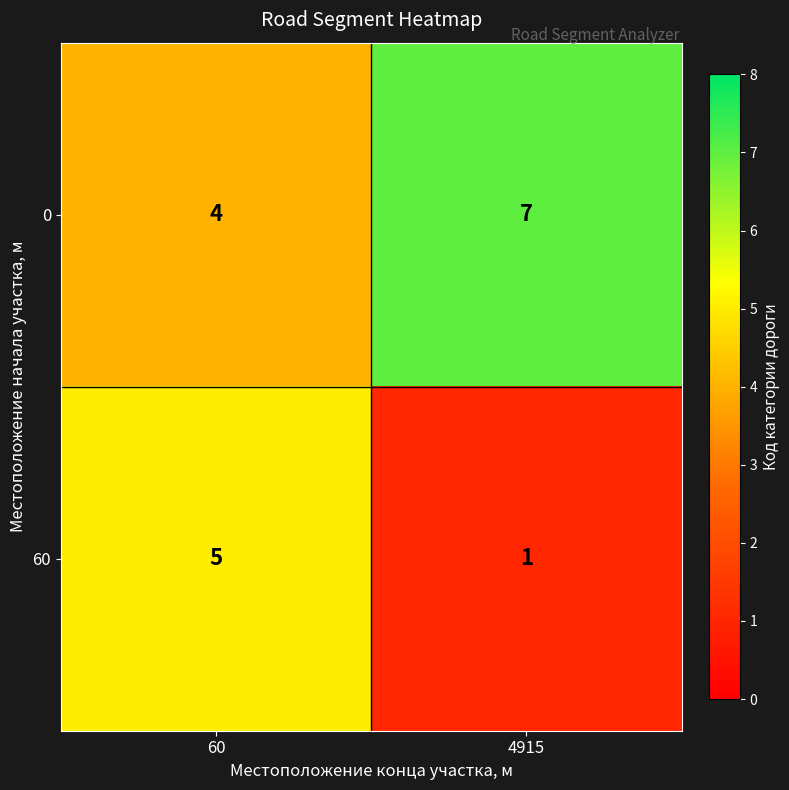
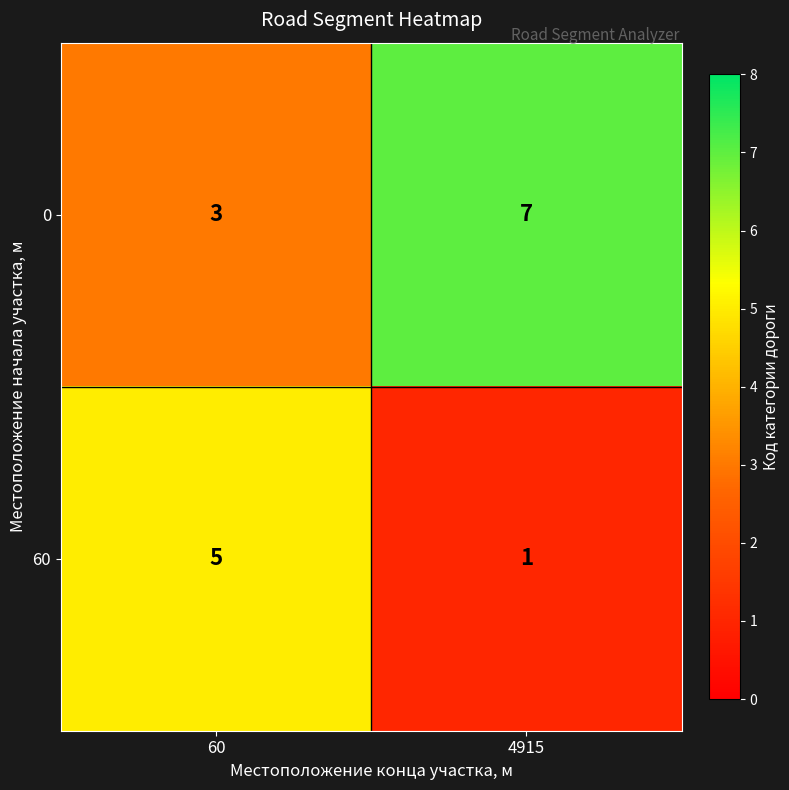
0, 60: 4 -> 3
